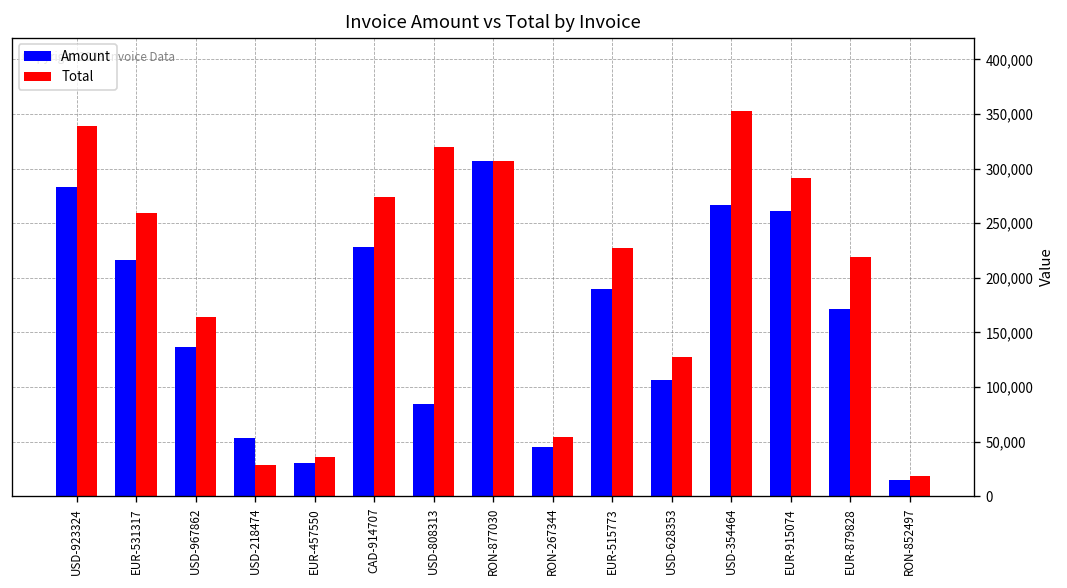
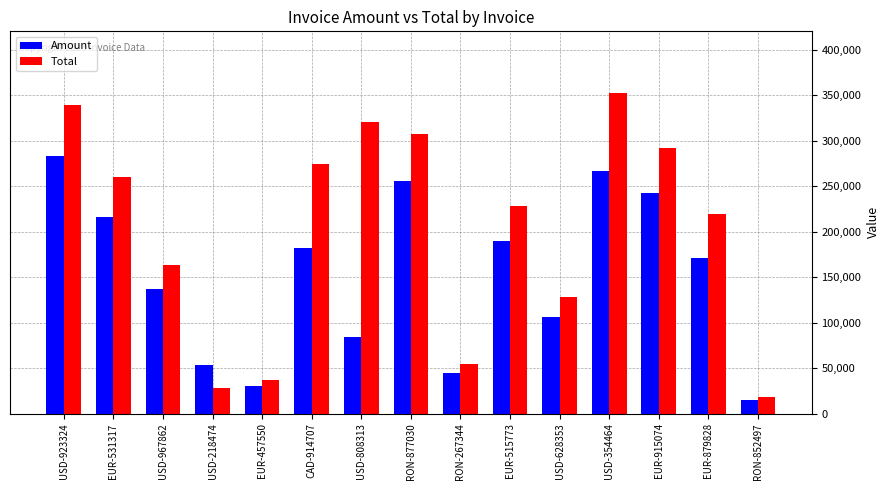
Amount, CAD-914707: 230,000 -> 180,000
Amount, RON-877030: 310,000 -> 260,000
Amount, EUR-915074: 260,000 -> 240,000
